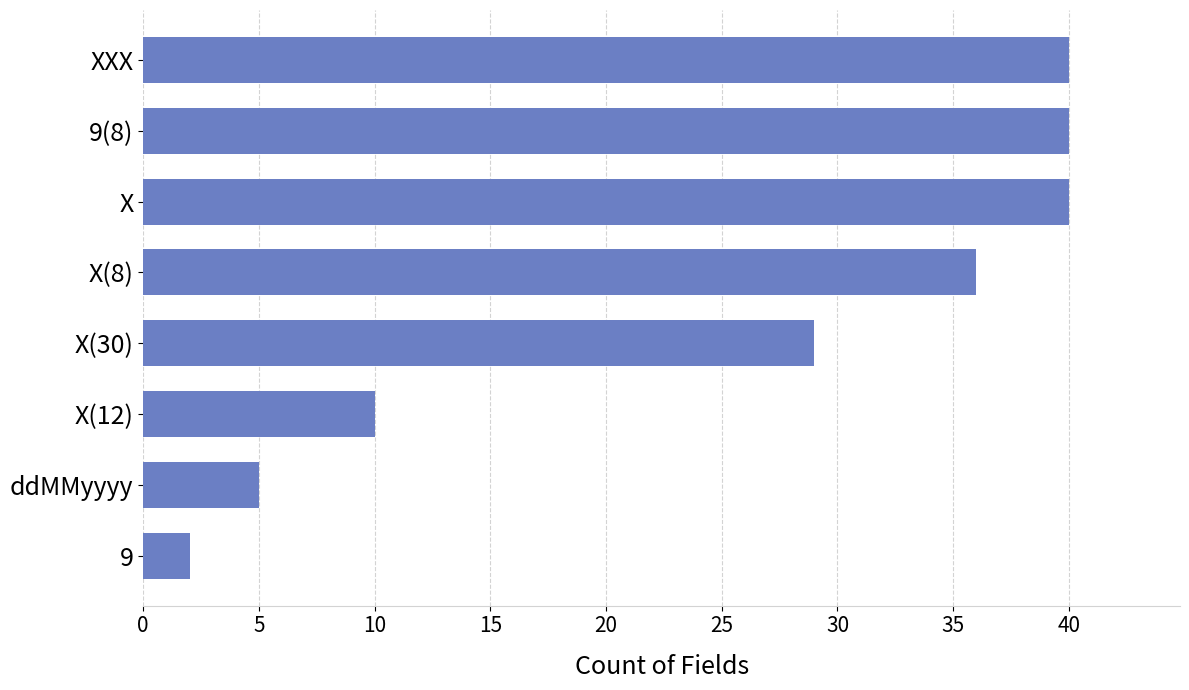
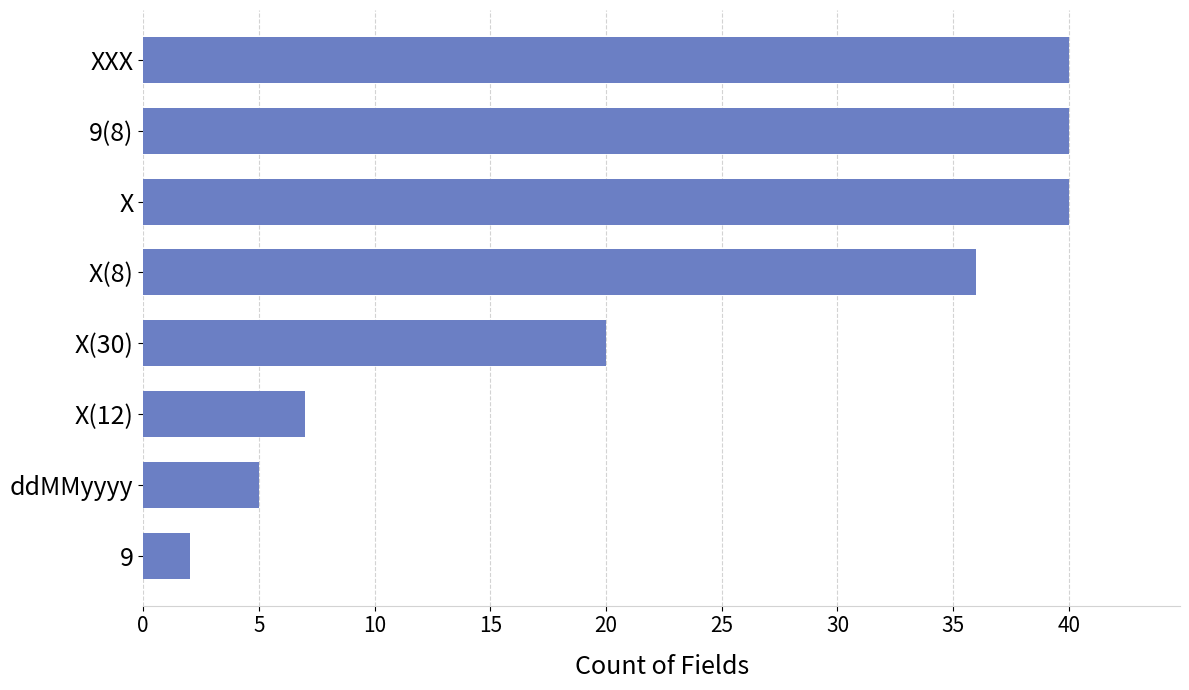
X(30): 29 -> 20
X(12): 10 -> 7
